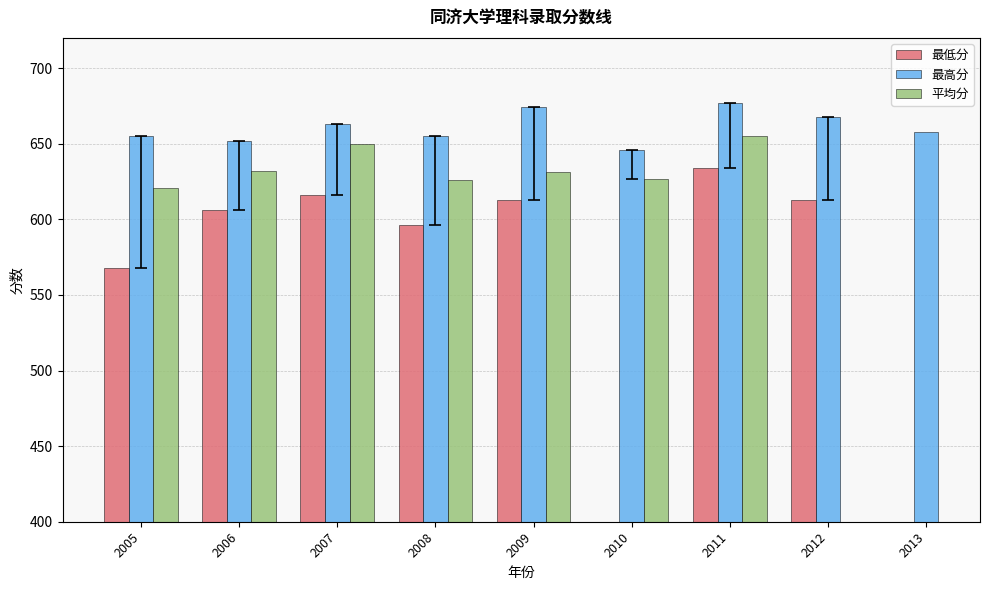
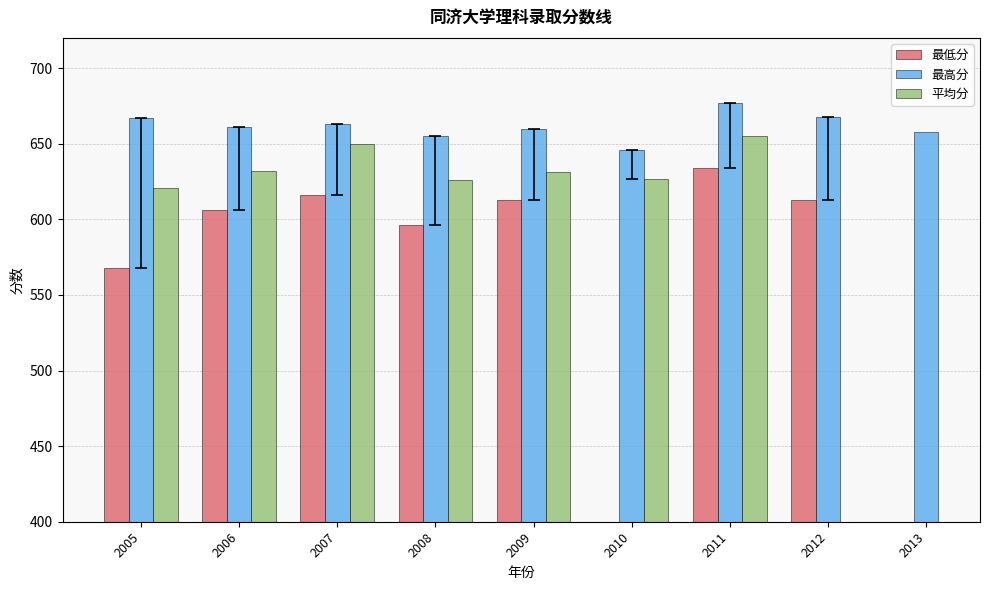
最高分, 2005: 655 -> 667
最高分, 2006: 652 -> 661
最高分, 2009: 674 -> 660
